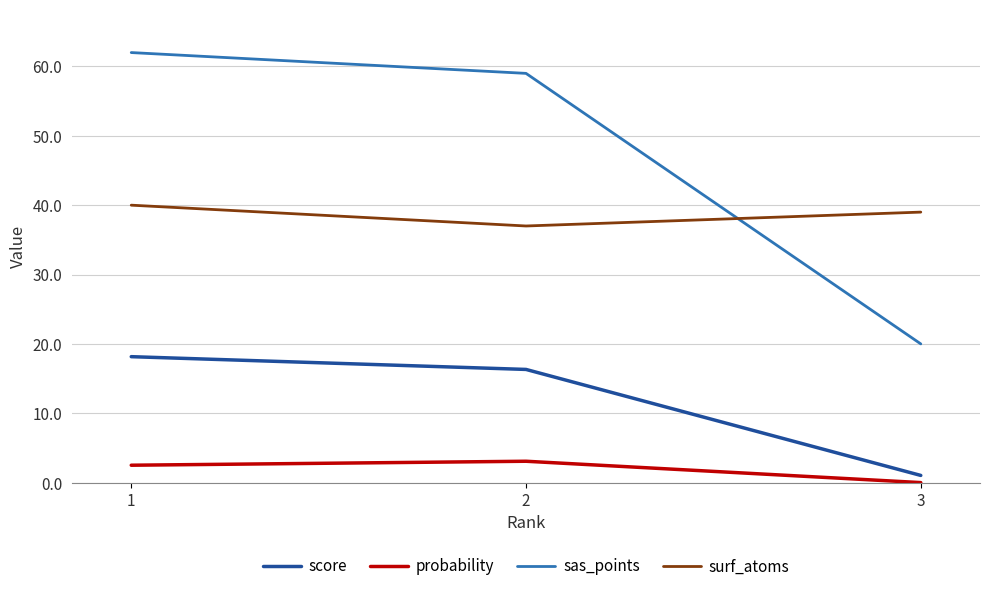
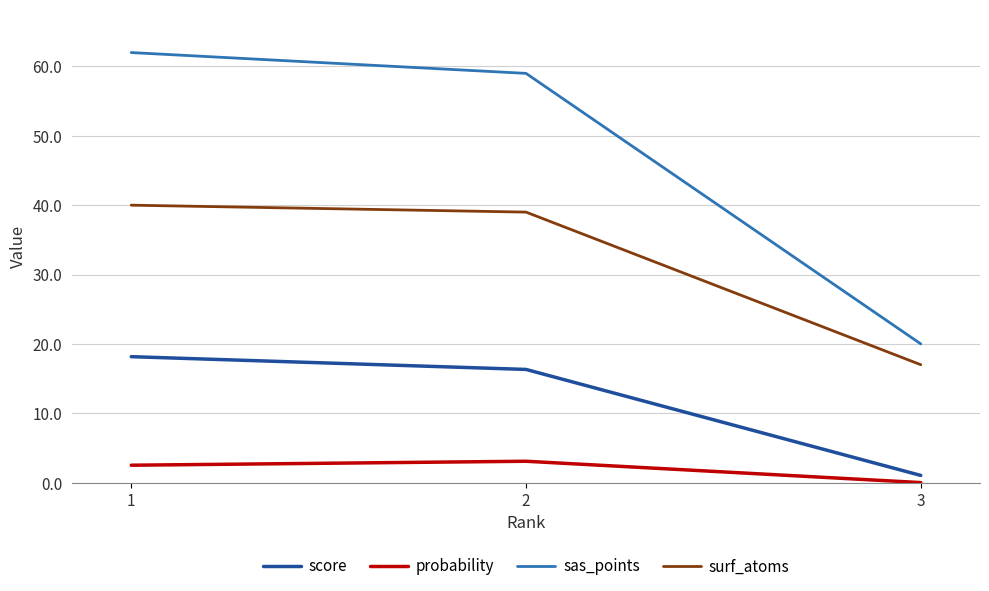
surf_atoms, 2: 37 -> 39
surf_atoms, 3: 39 -> 17
